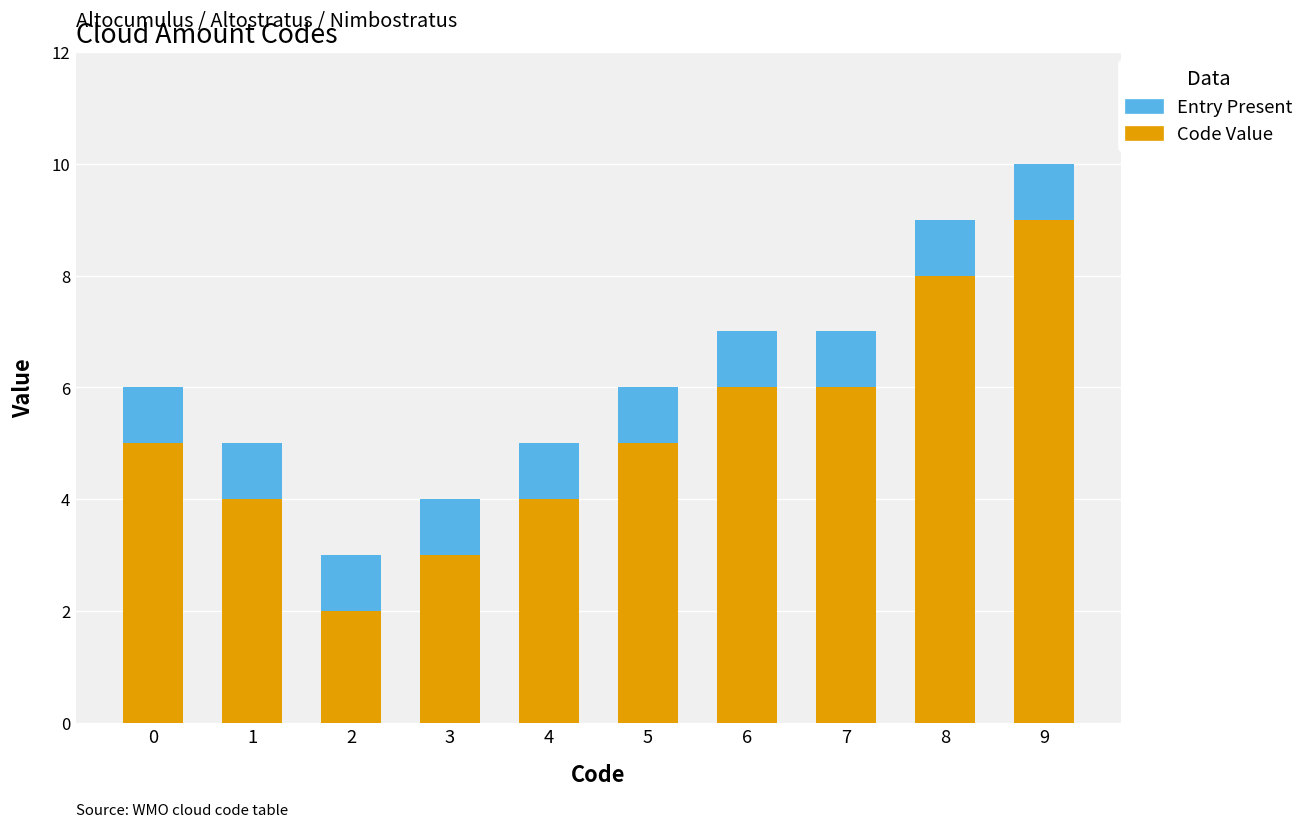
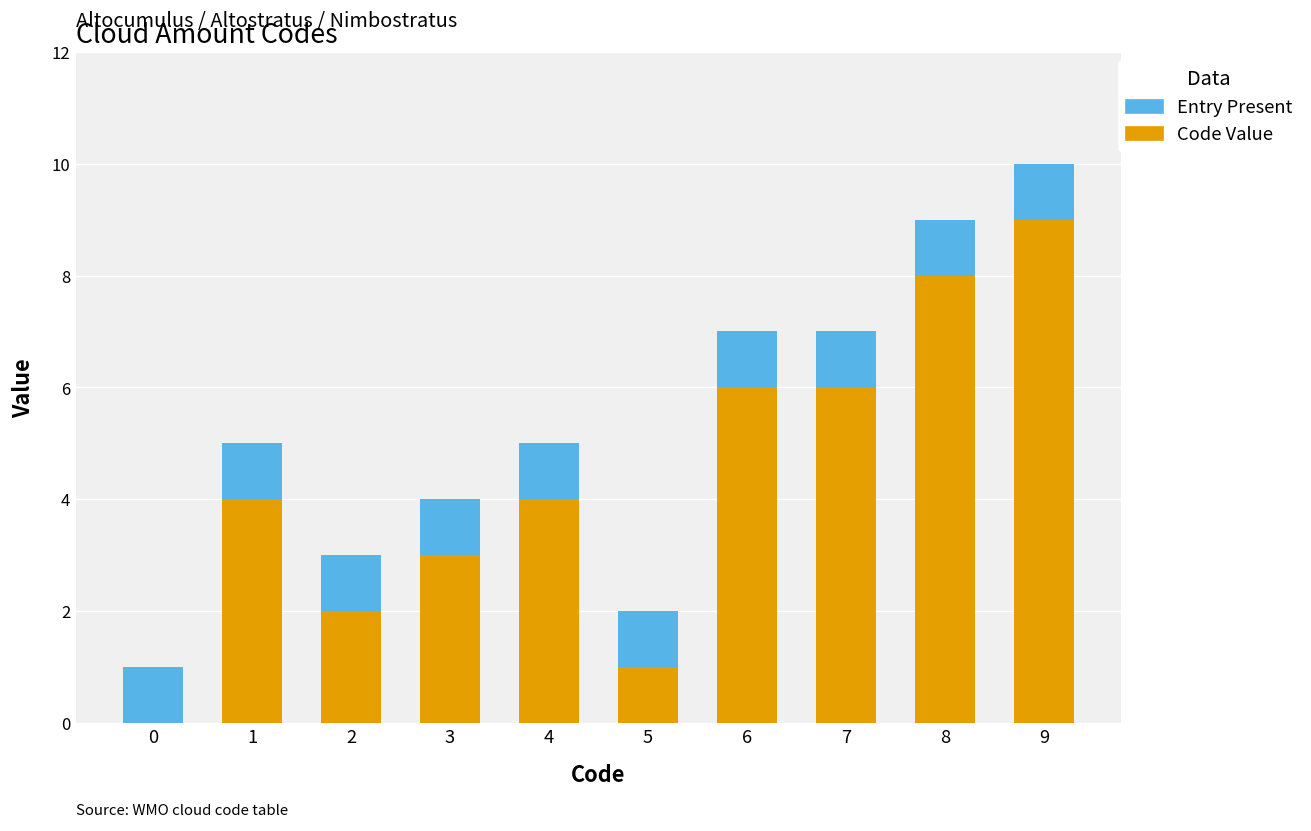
Code Value, 0: 5 -> 0
Code Value, 5: 5 -> 1
